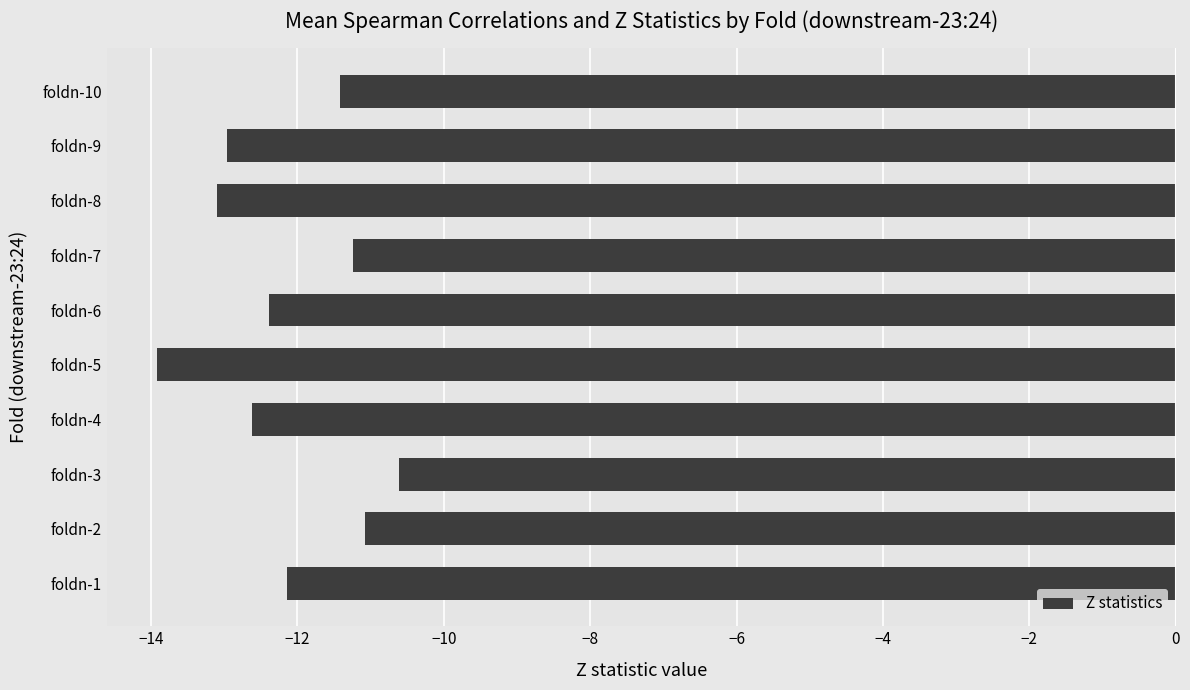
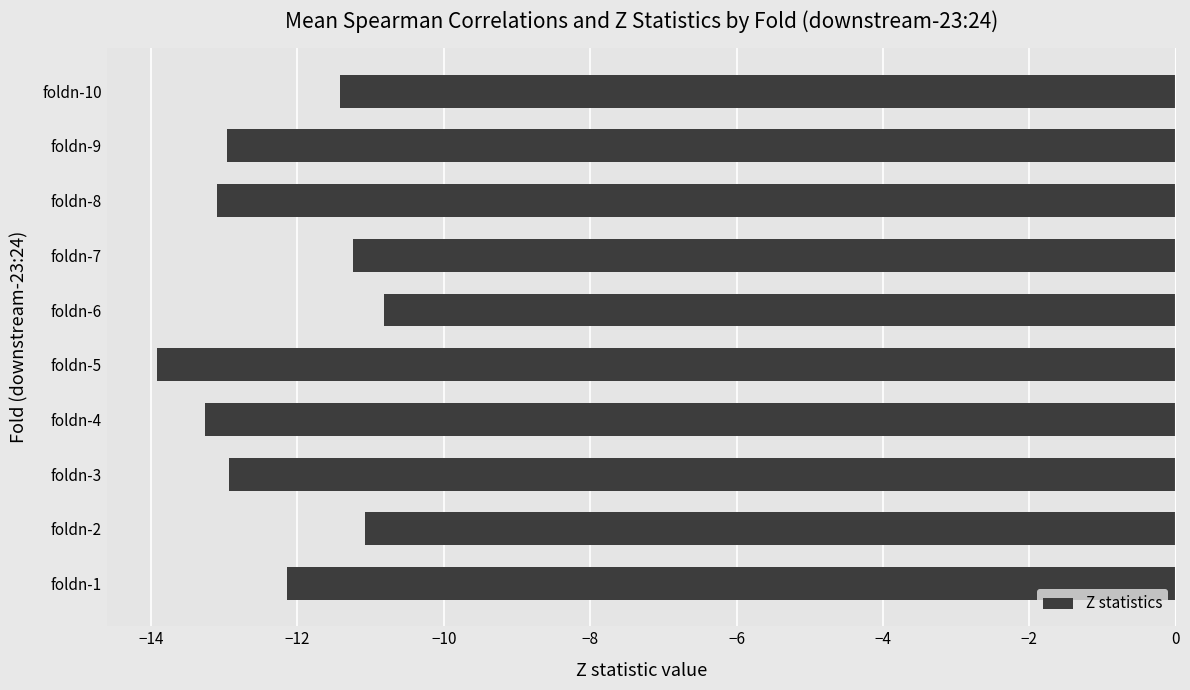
foldn-6: -12.4 -> -10.8
foldn-4: -12.6 -> -13.3
foldn-3: -10.6 -> -12.9
